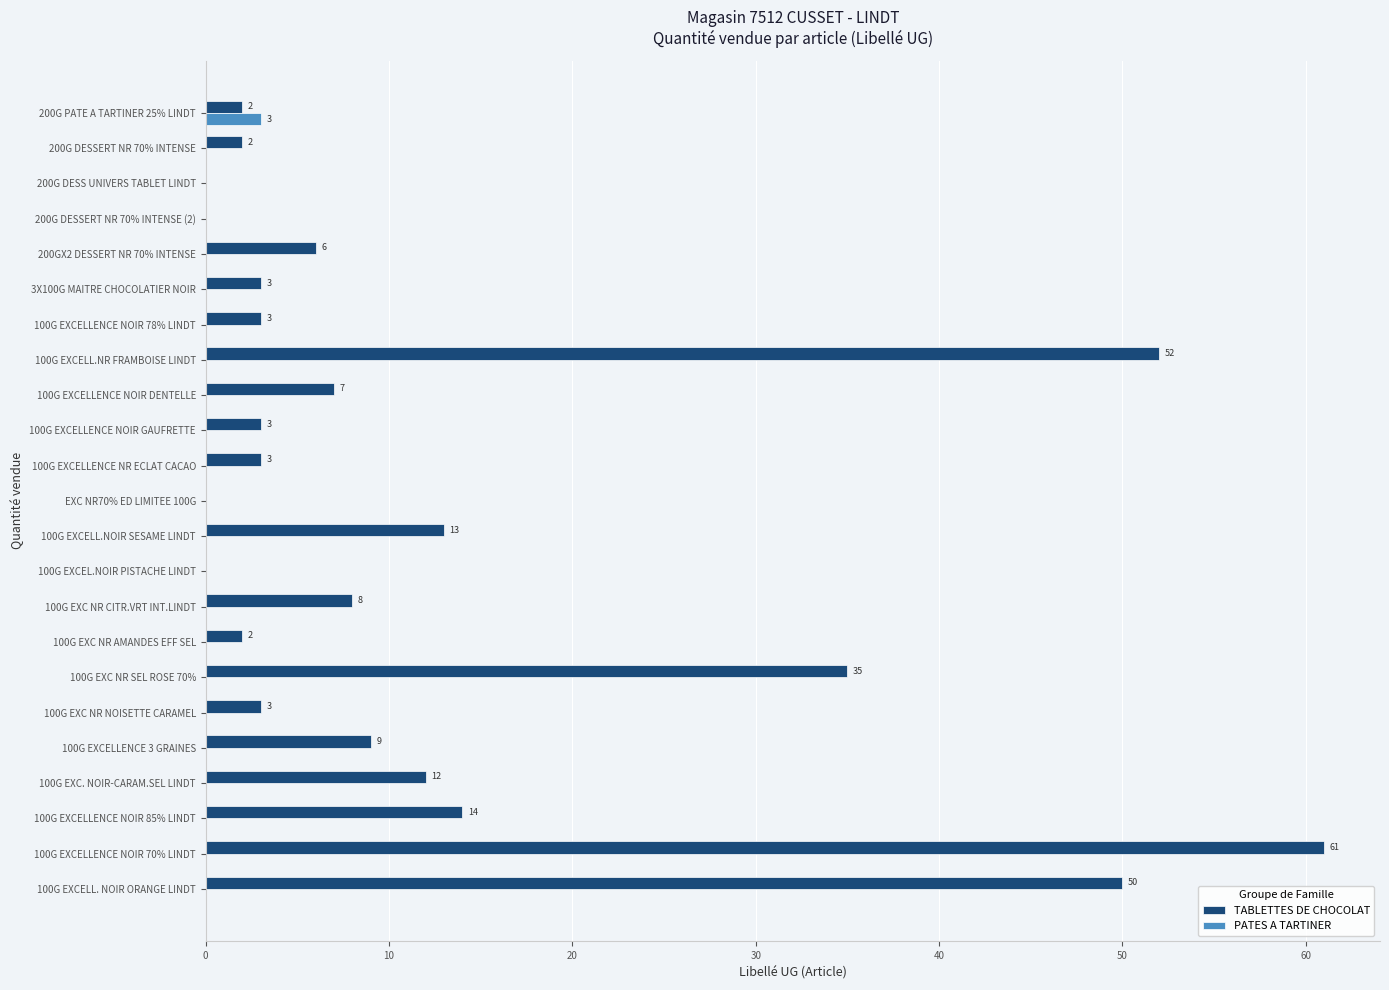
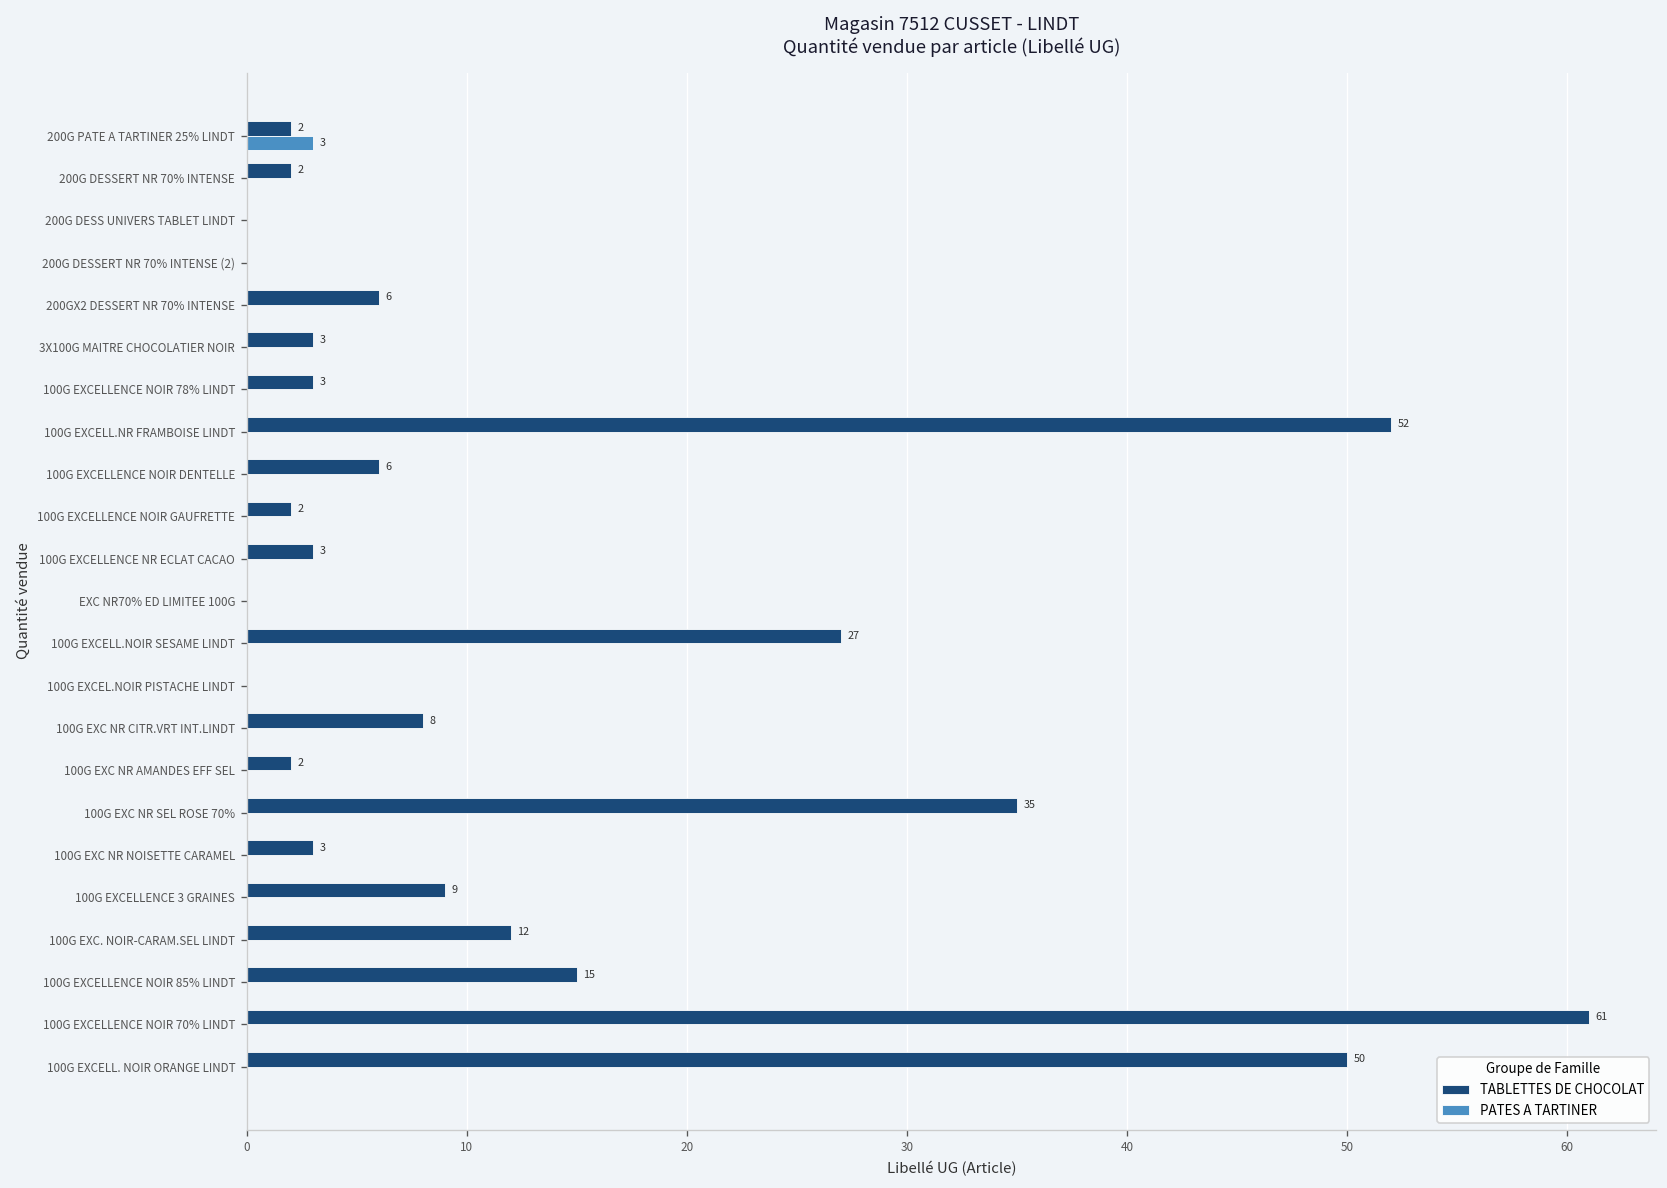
TABLETTES DE CHOCOLAT, 100G EXCELLENCE NOIR DENTELLE: 7 -> 6
TABLETTES DE CHOCOLAT, 100G EXCELLENCE NOIR GAUFRETTE: 3 -> 2
TABLETTES DE CHOCOLAT, 100G EXCELL.NOIR SESAME LINDT: 13 -> 27
TABLETTES DE CHOCOLAT, 100G EXCELLENCE NOIR 85% LINDT: 14 -> 15
